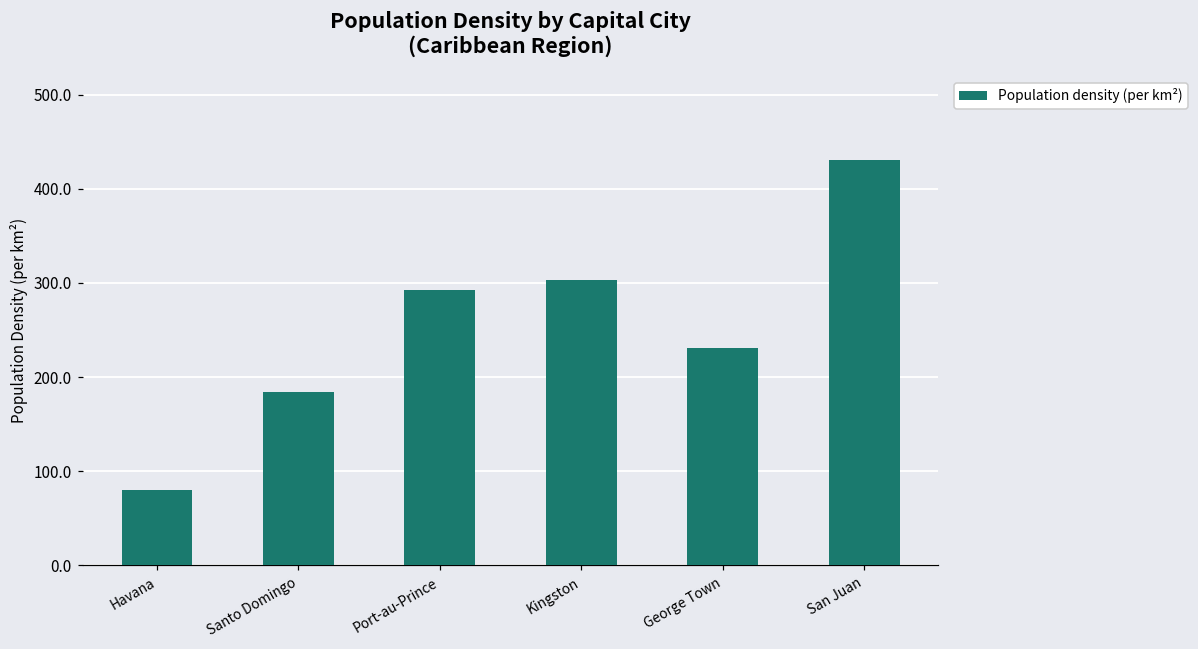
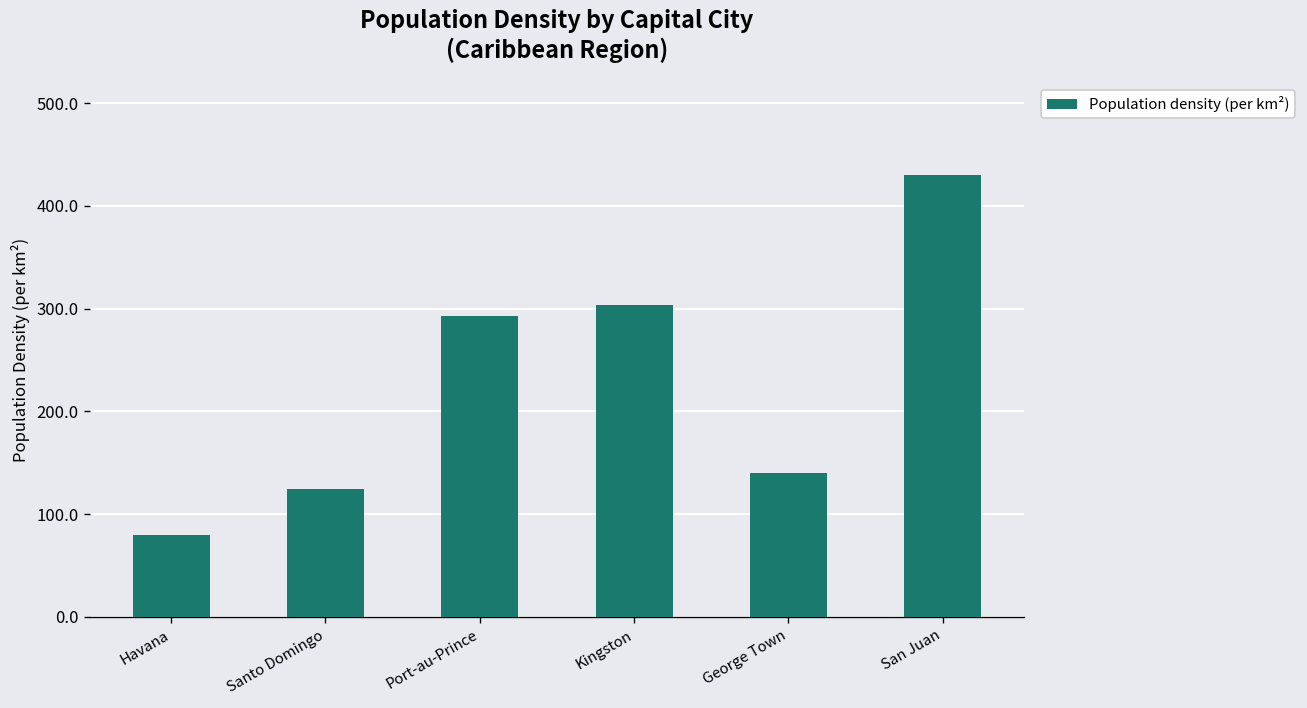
Santo Domingo: 180 -> 120
George Town: 230 -> 140
